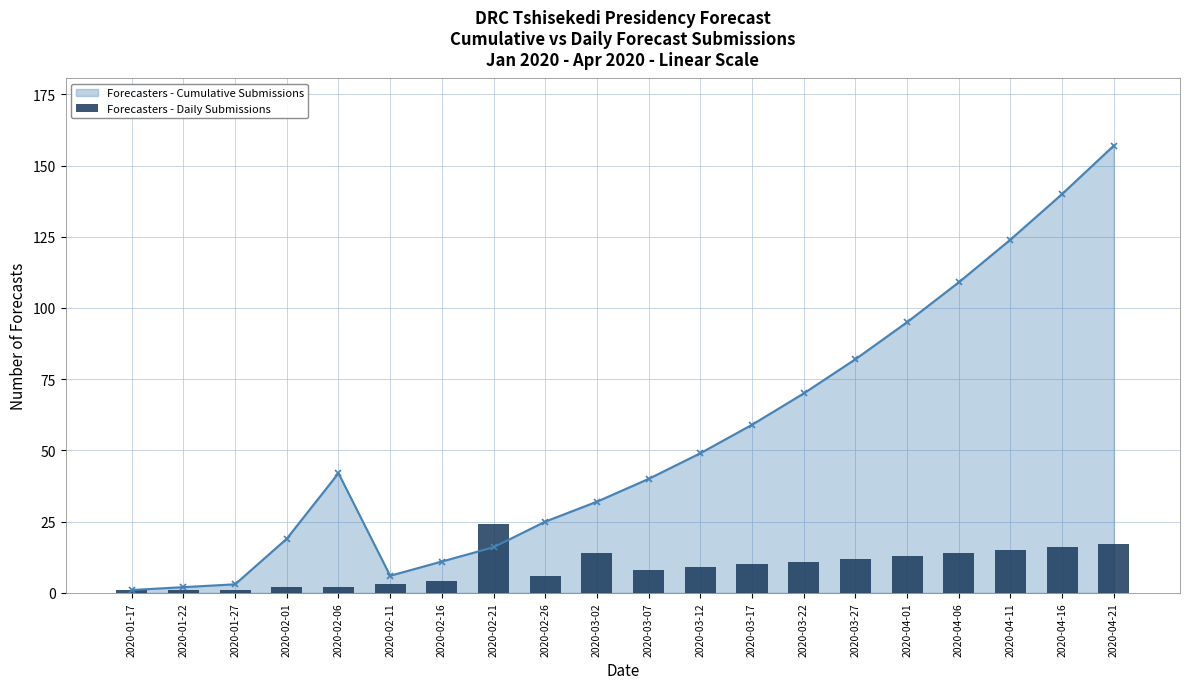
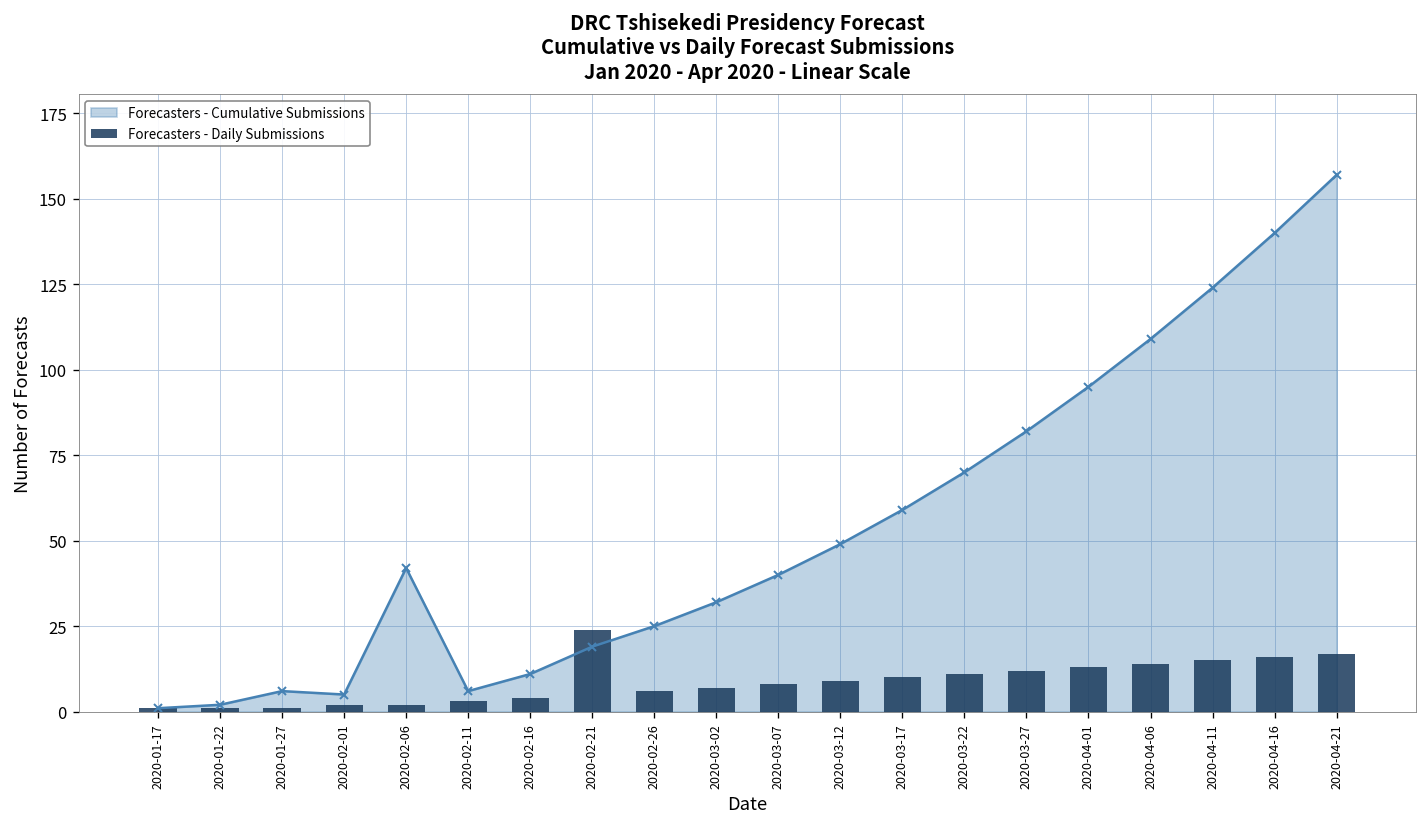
Forecasters - Cumulative Submissions, 2020-01-27: 3 -> 6
Forecasters - Cumulative Submissions, 2020-02-01: 19 -> 5
Forecasters - Cumulative Submissions, 2020-02-21: 16 -> 19
Forecasters - Daily Submissions, 2020-03-02: 14 -> 7
